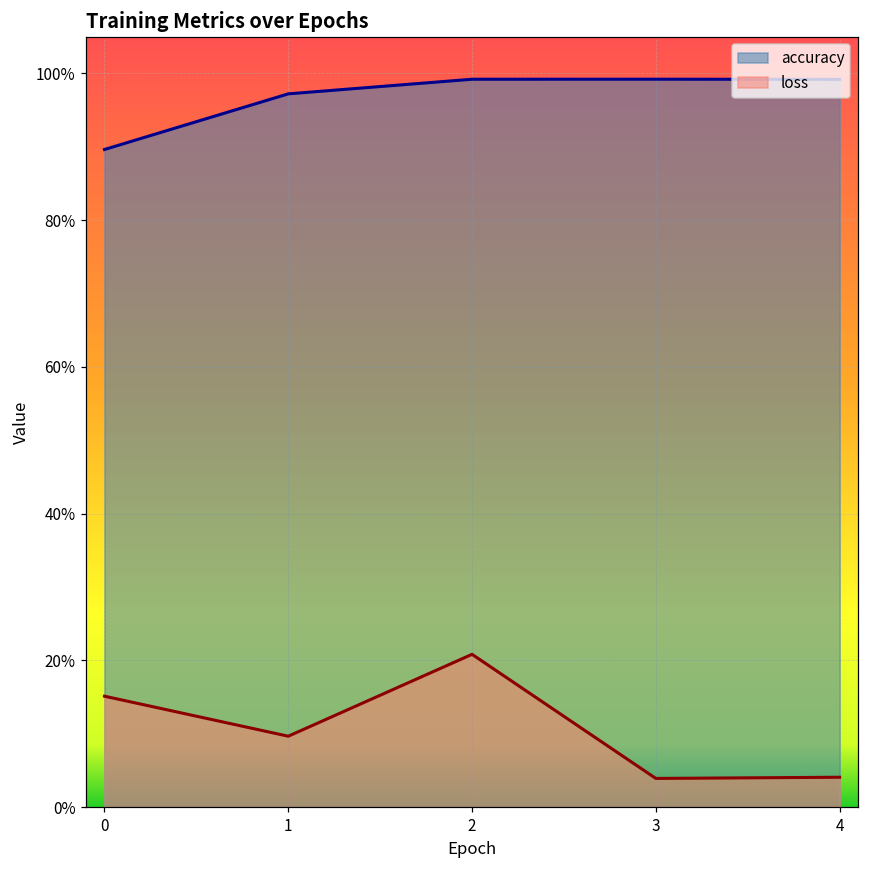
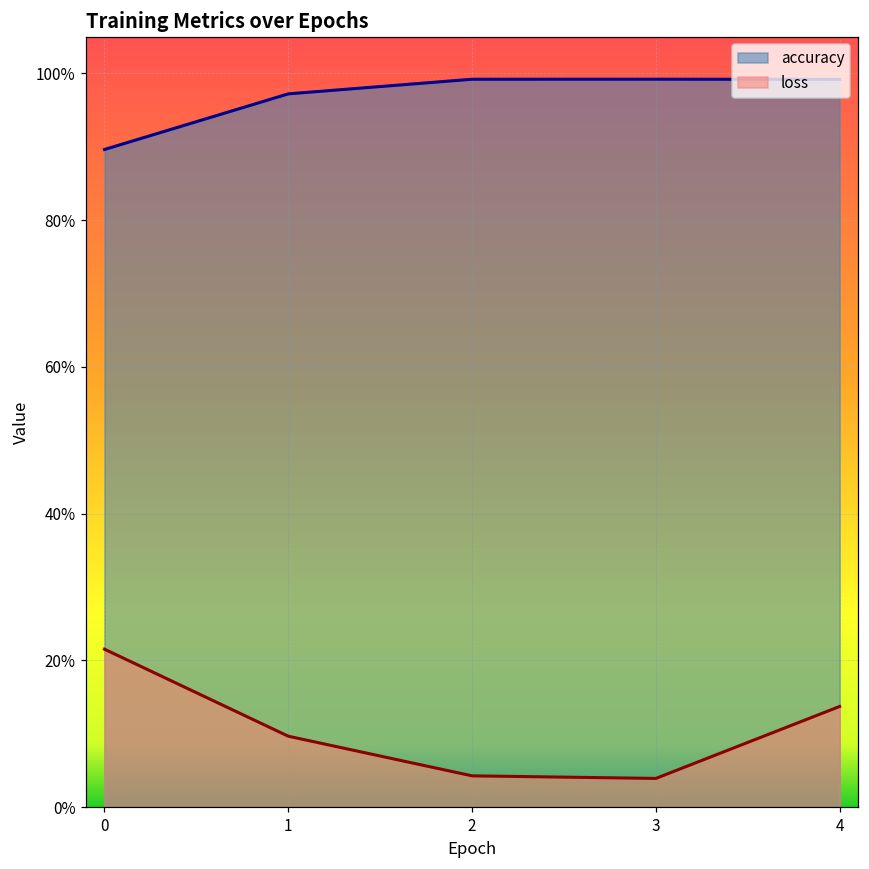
loss, 0: 15% -> 22%
loss, 2: 21% -> 4%
loss, 4: 4% -> 14%
